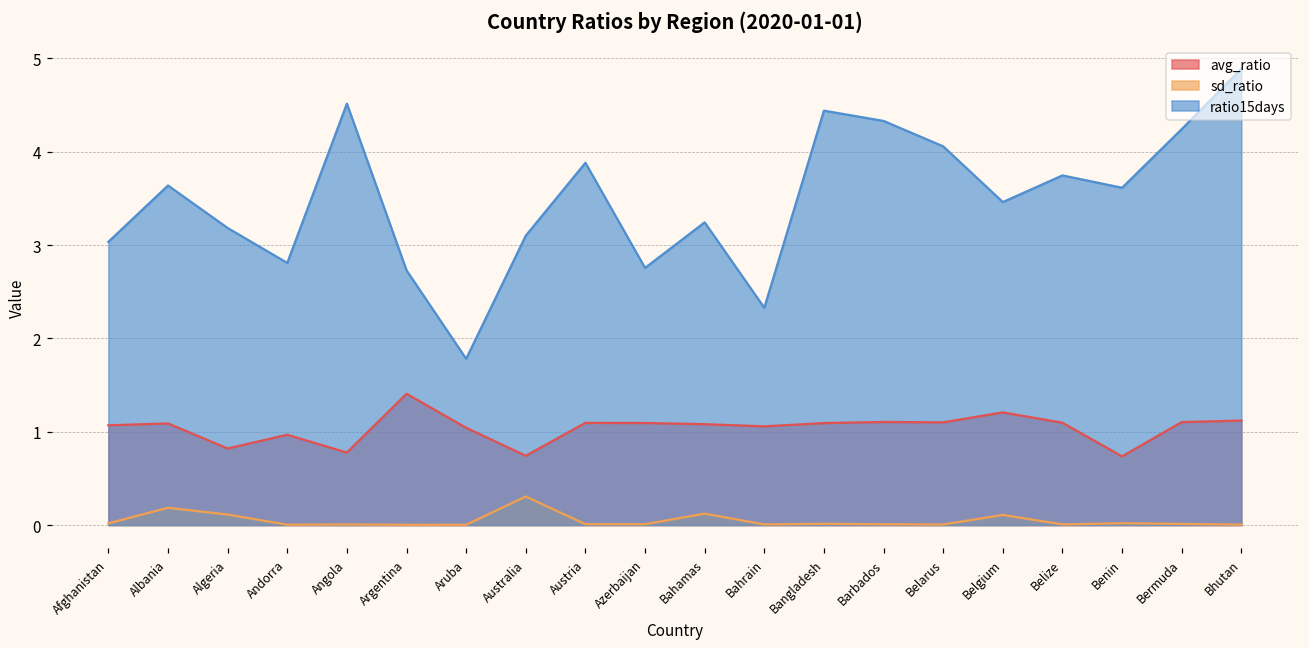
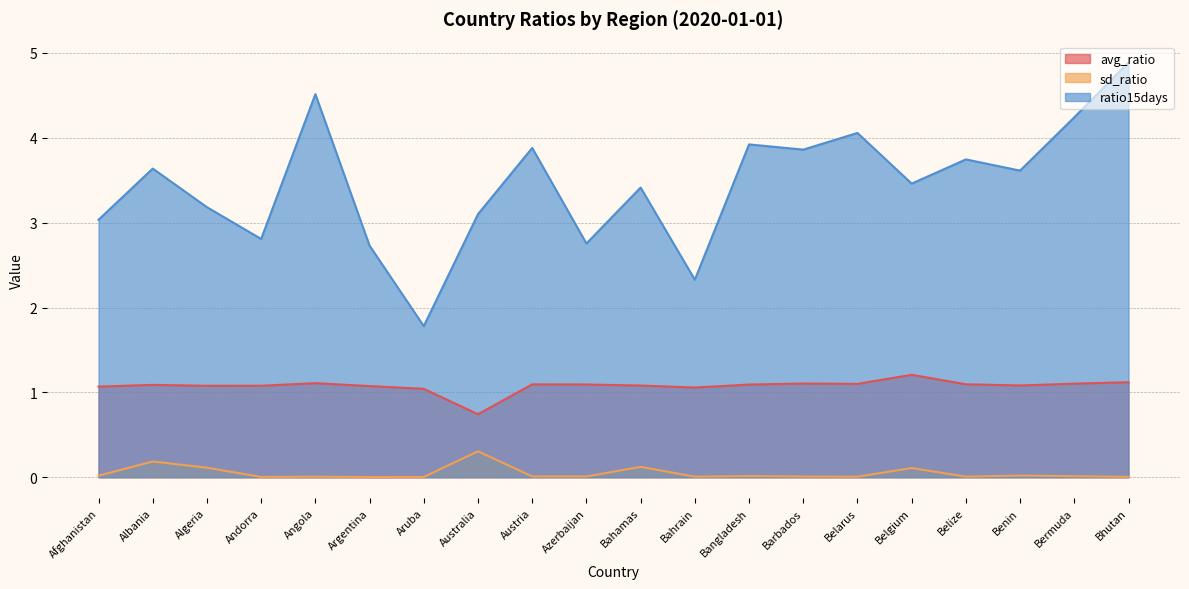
avg_ratio, Algeria: 0.8 -> 1.1
avg_ratio, Andorra: 1.0 -> 1.1
avg_ratio, Angola: 0.8 -> 1.1
avg_ratio, Argentina: 1.4 -> 1.1
ratio15days, Bahamas: 3.2 -> 3.4
ratio15days, Bangladesh: 4.4 -> 3.9
ratio15days, Barbados: 4.3 -> 3.9
avg_ratio, Benin: 0.7 -> 1.1
